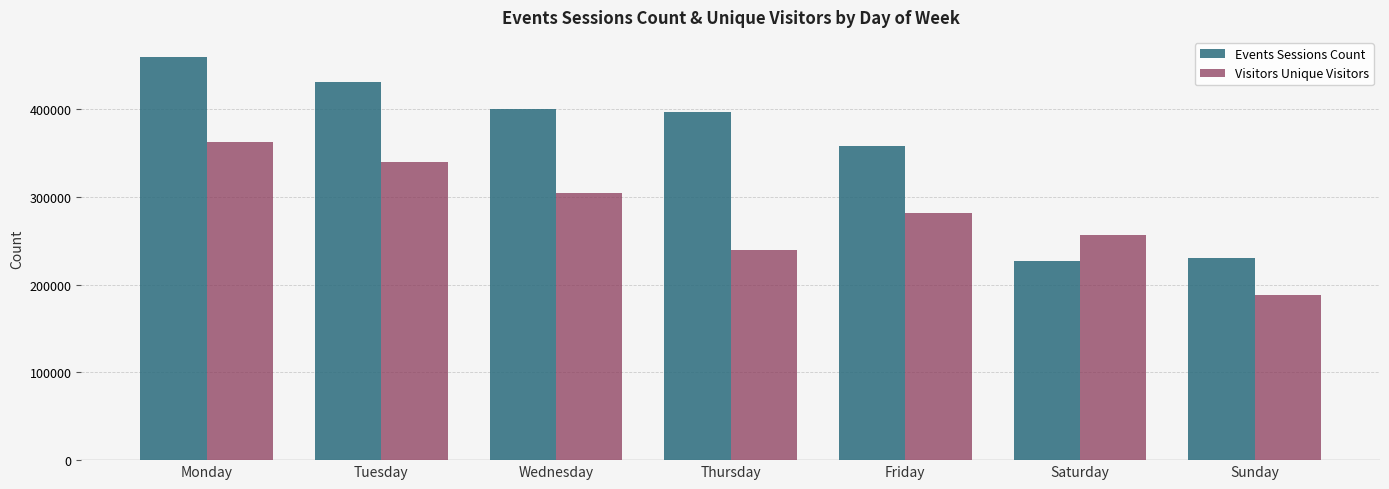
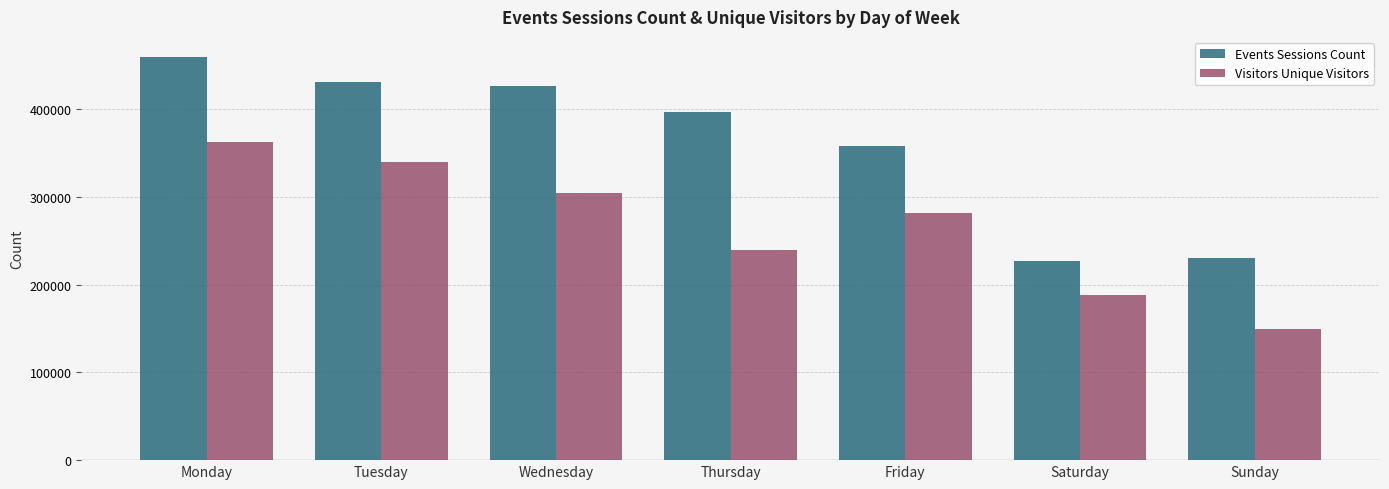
Events Sessions Count, Wednesday: 400000 -> 430000
Visitors Unique Visitors, Saturday: 260000 -> 190000
Visitors Unique Visitors, Sunday: 190000 -> 150000
